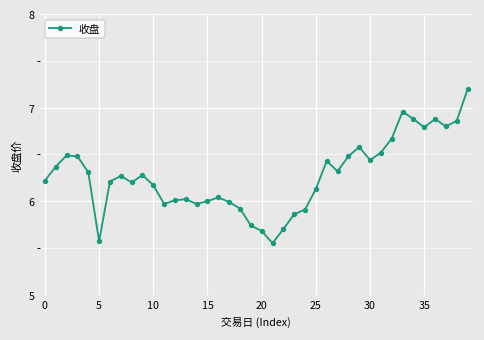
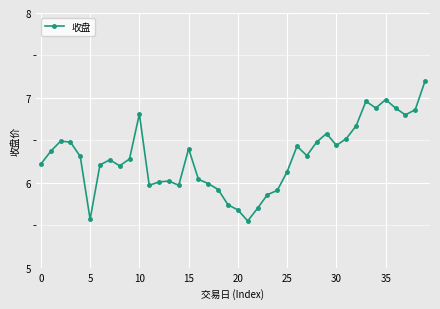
10: 6.2 -> 6.8
15: 6.0 -> 6.4
35: 6.8 -> 7.0
